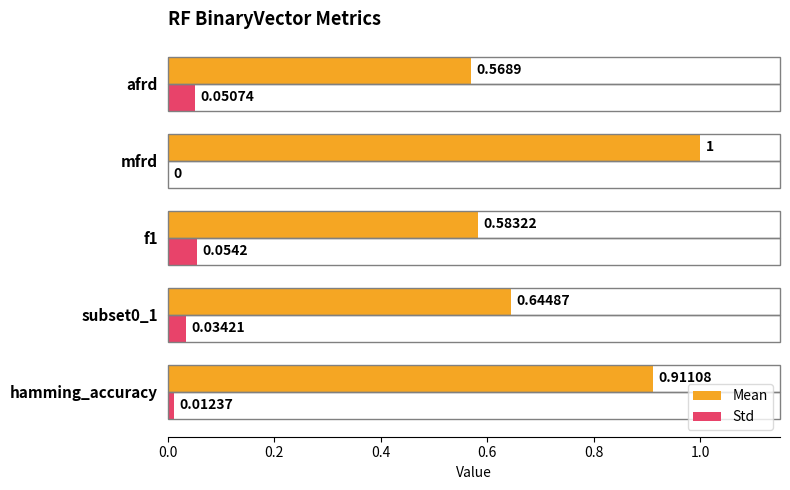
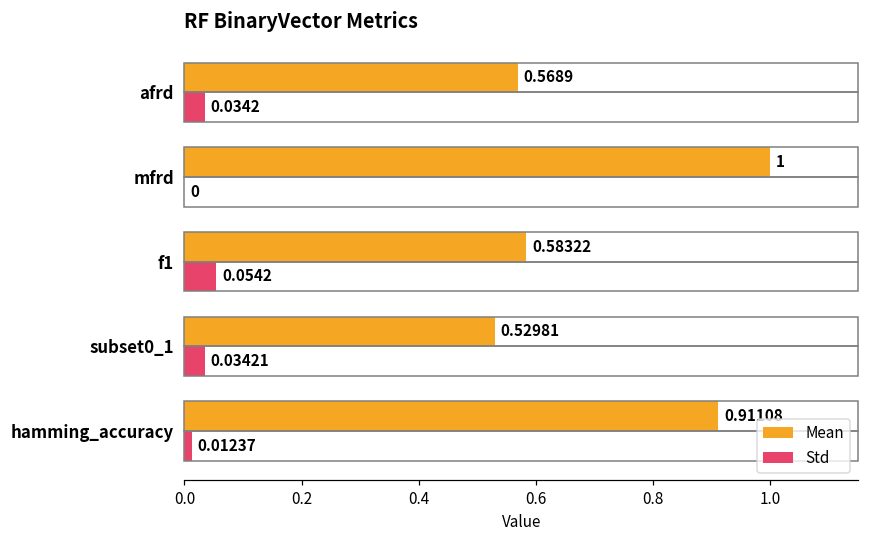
Std, afrd: 0.05074 -> 0.0342
Mean, subset0_1: 0.64487 -> 0.52981
